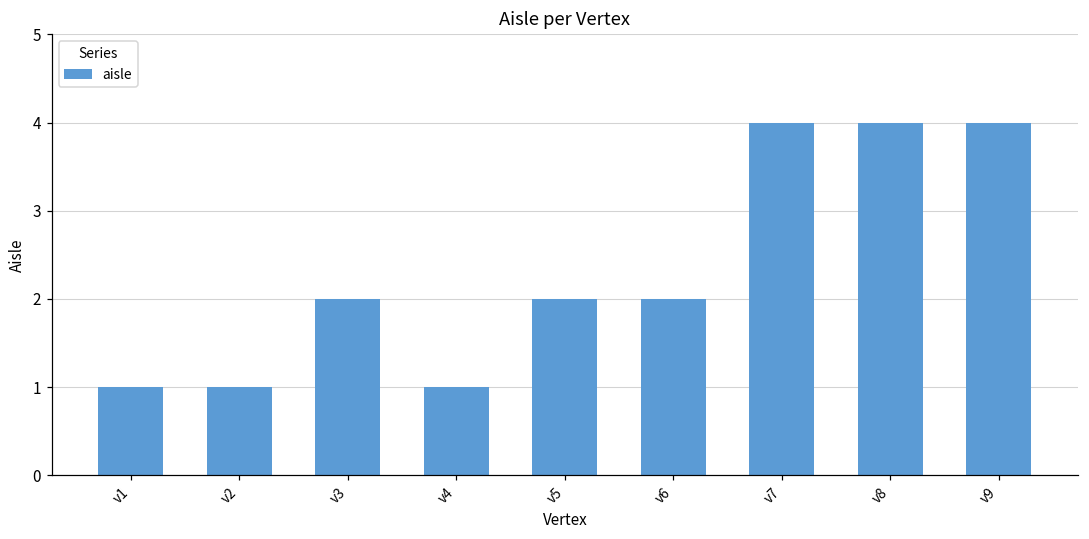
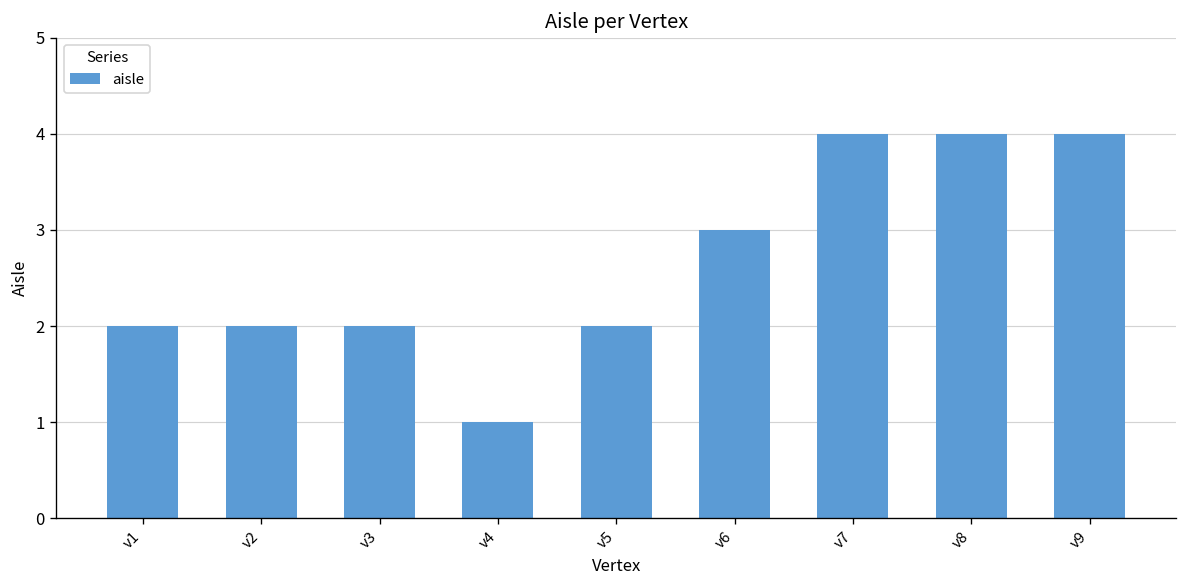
v1: 1 -> 2
v2: 1 -> 2
v6: 2 -> 3
